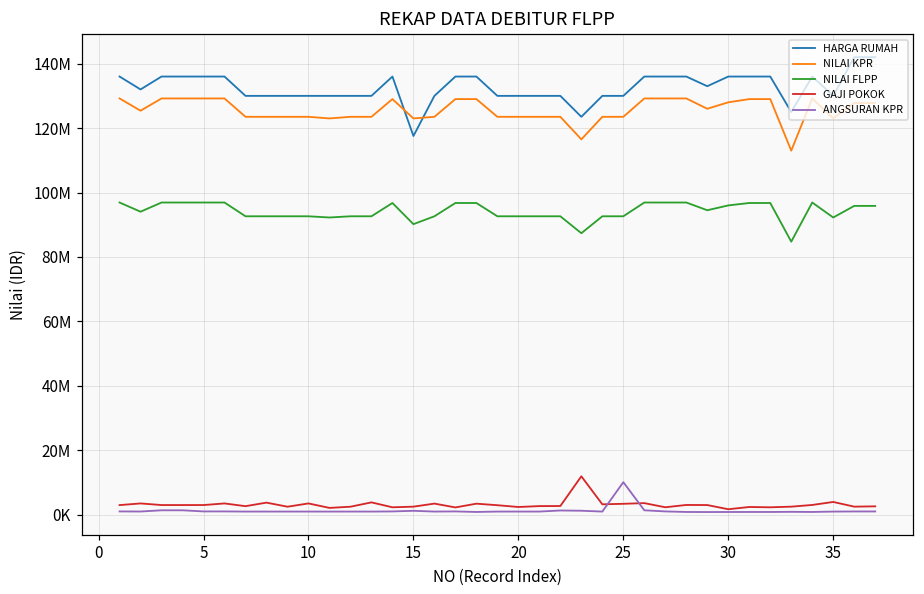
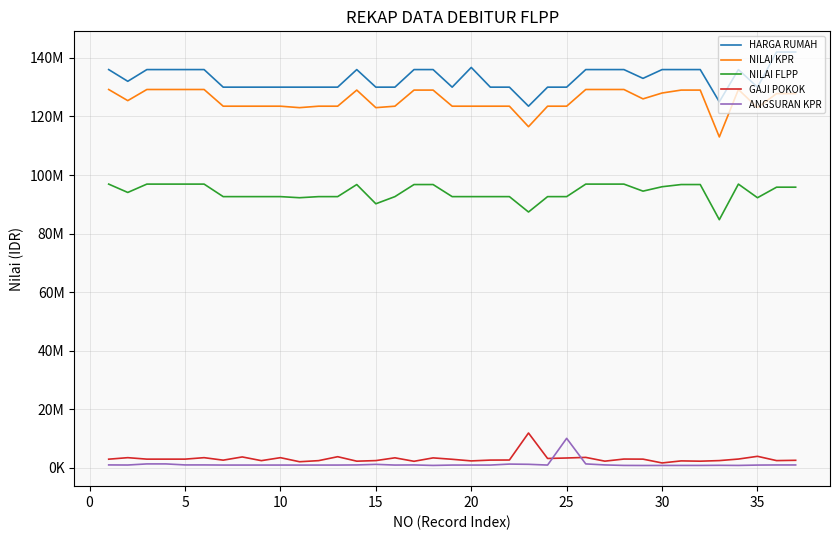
HARGA RUMAH, 15: 118000000 -> 130000000
HARGA RUMAH, 20: 130000000 -> 137000000
